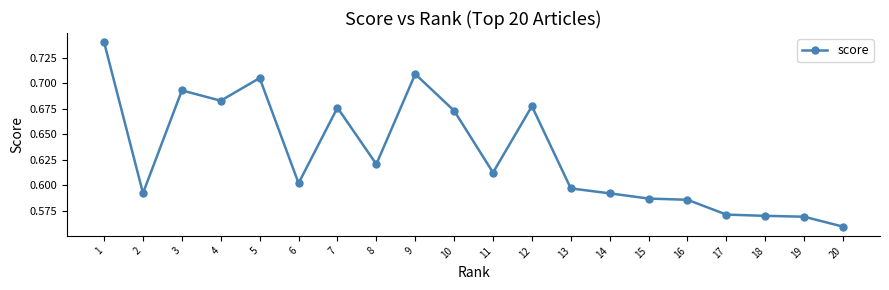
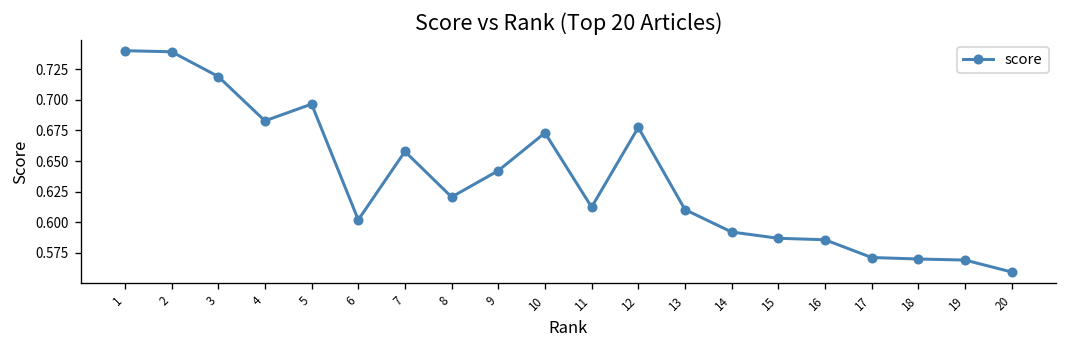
2: 0.592 -> 0.739
3: 0.693 -> 0.719
5: 0.705 -> 0.697
7: 0.676 -> 0.658
9: 0.709 -> 0.642
13: 0.597 -> 0.610
